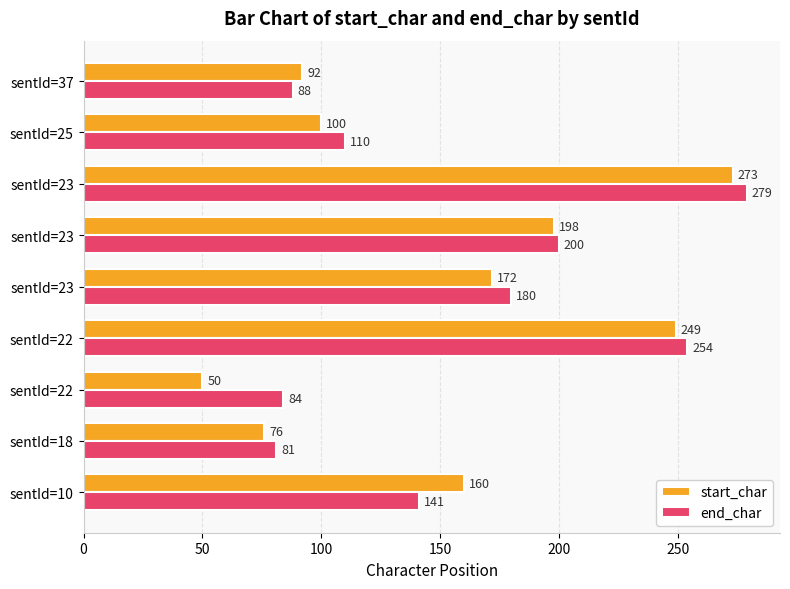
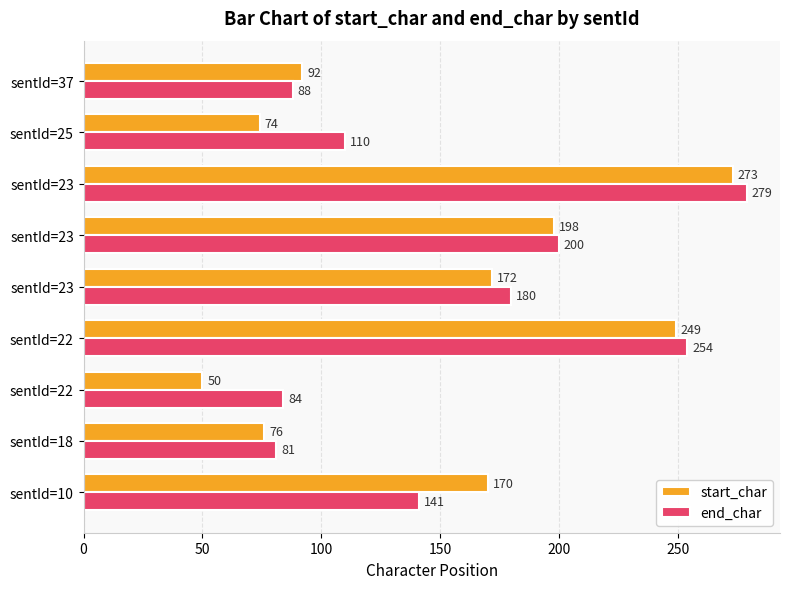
start_char, sentId=25: 100 -> 74
start_char, sentId=10: 160 -> 170
